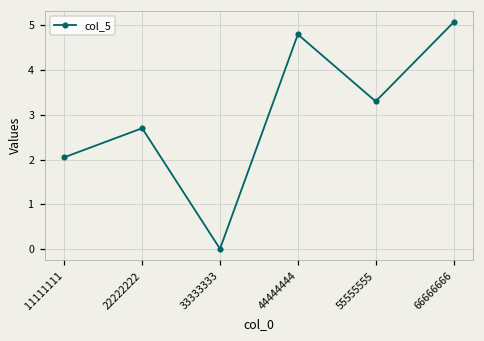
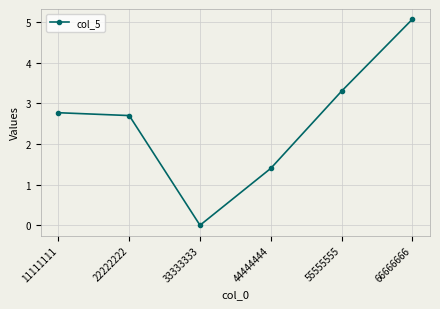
11111111: 2.1 -> 2.8
44444444: 4.8 -> 1.4
